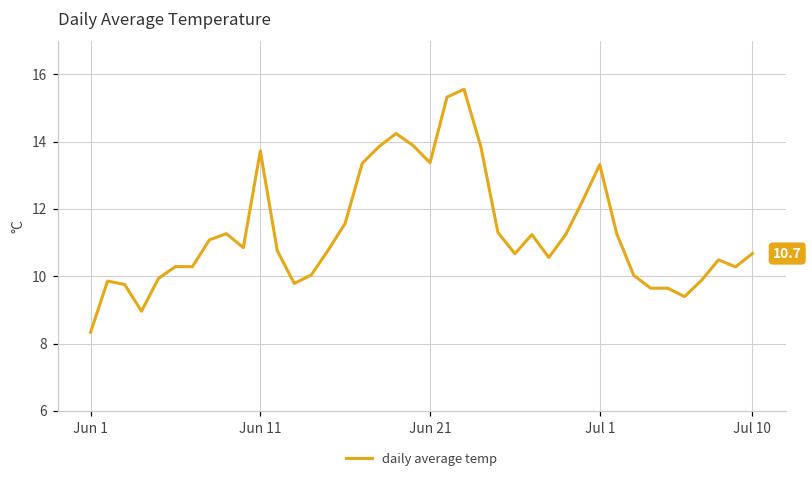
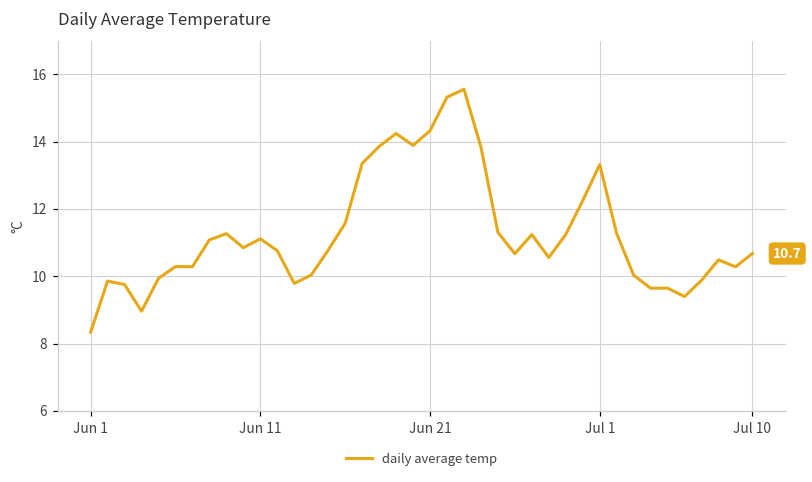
Jun 11: 13.7 -> 11.1
Jun 21: 13.4 -> 14.3
